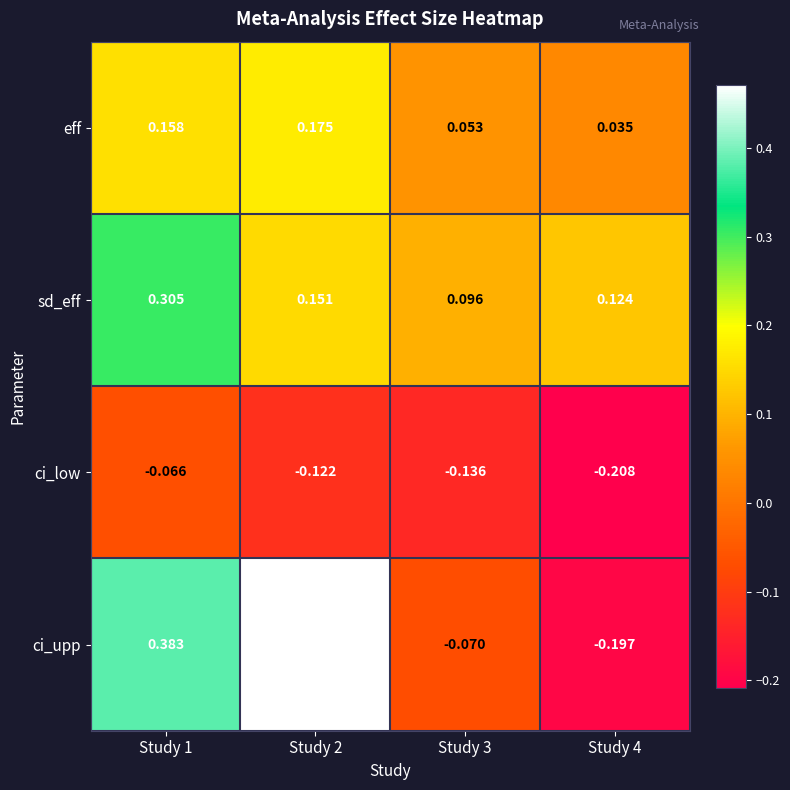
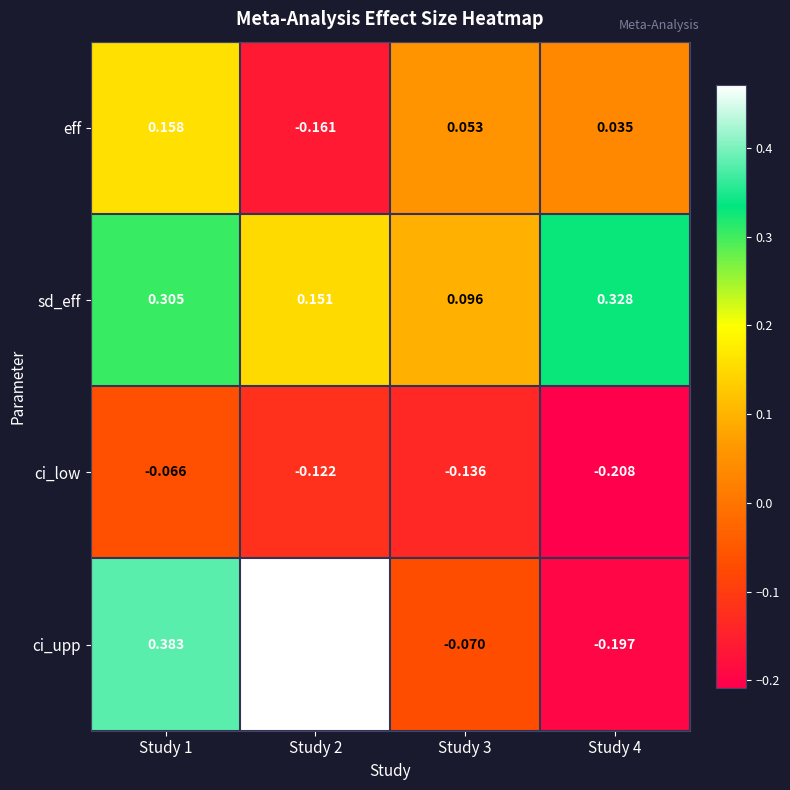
eff, Study 2: 0.175 -> -0.161
sd_eff, Study 4: 0.124 -> 0.328
